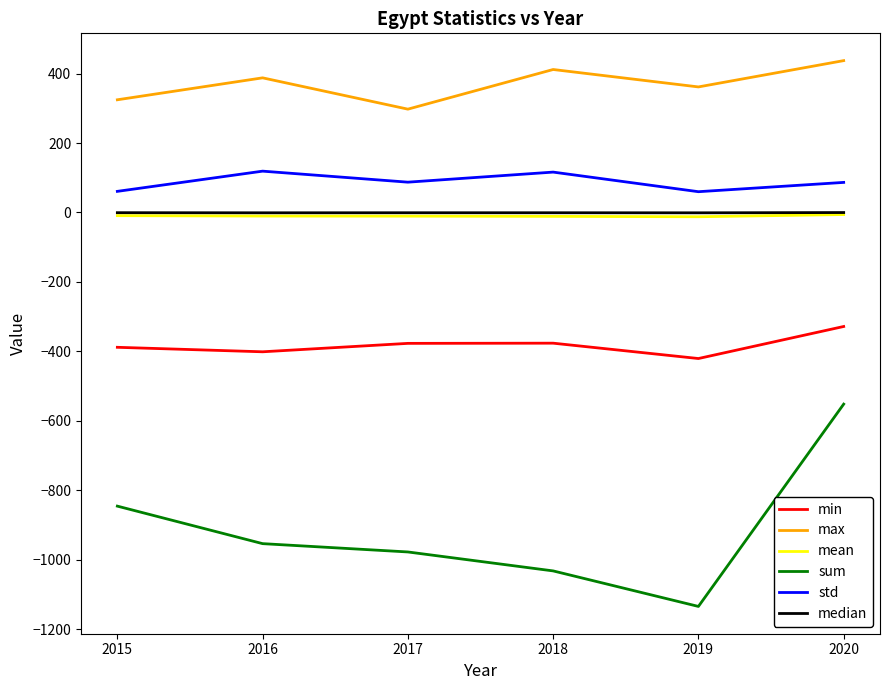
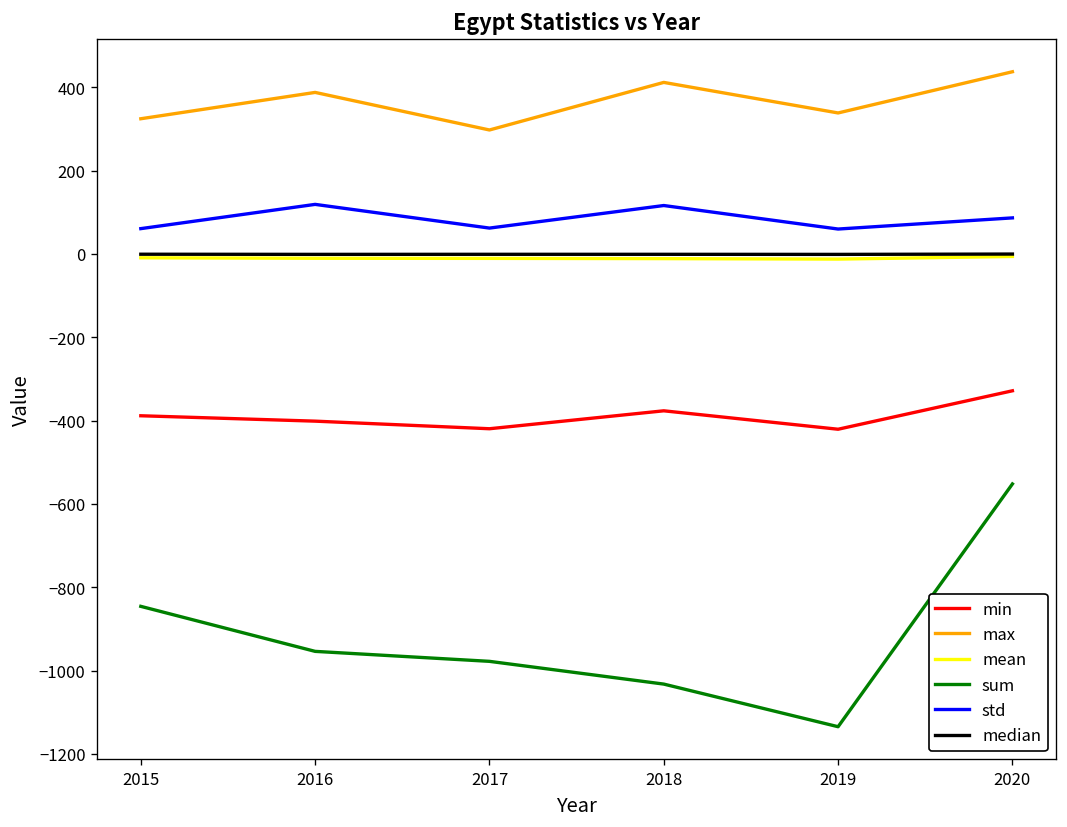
min, 2017: -380 -> -420
std, 2017: 90 -> 60
max, 2019: 360 -> 340
